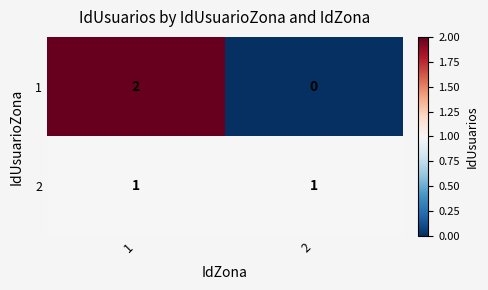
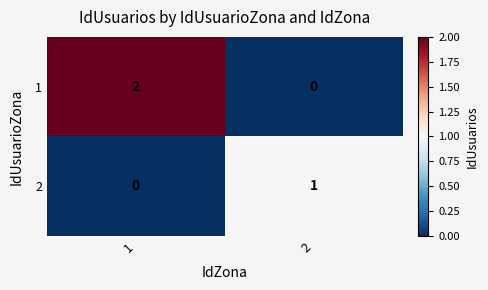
2, 1: 1 -> 0
